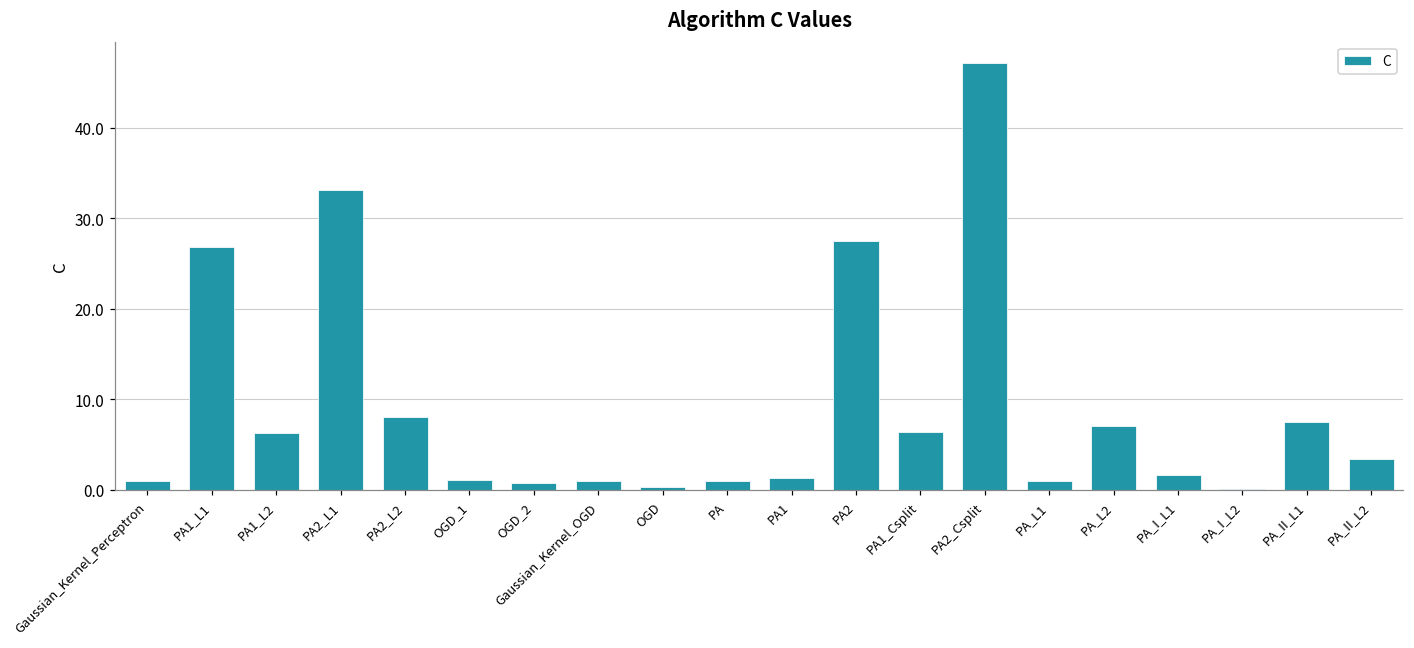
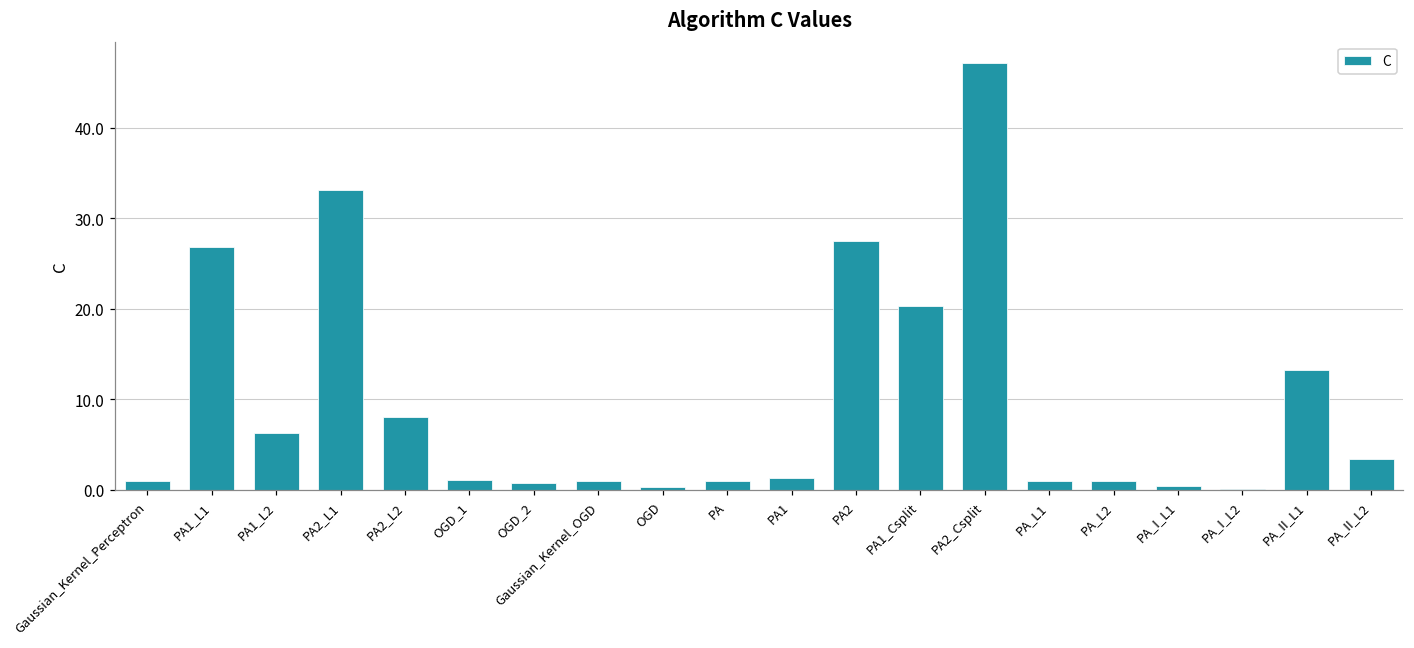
PA1_Csplit: 6 -> 20
PA_L2: 7 -> 1
PA_I_L1: 2 -> 0
PA_II_L1: 8 -> 13
